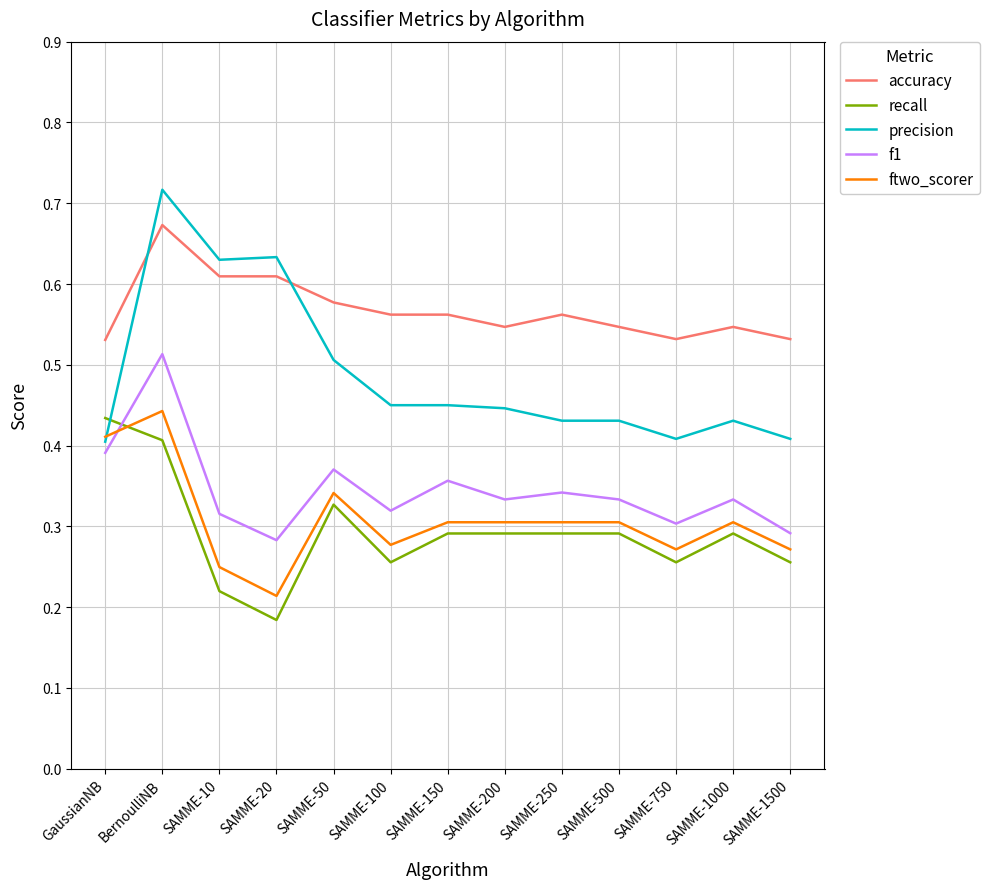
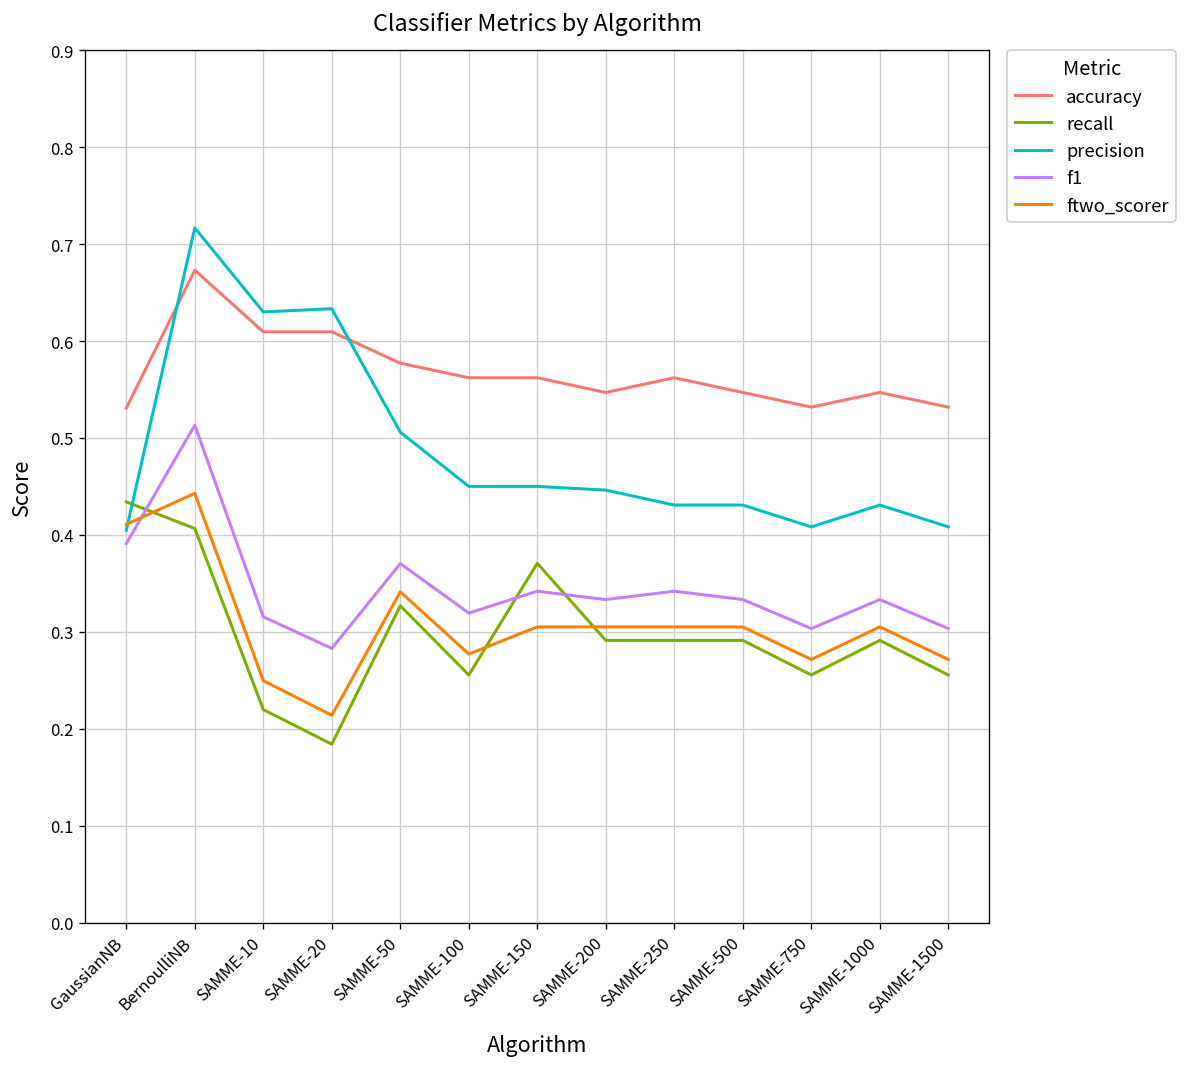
recall, SAMME-150: 0.29 -> 0.37
f1, SAMME-150: 0.36 -> 0.34
f1, SAMME-1500: 0.29 -> 0.30
